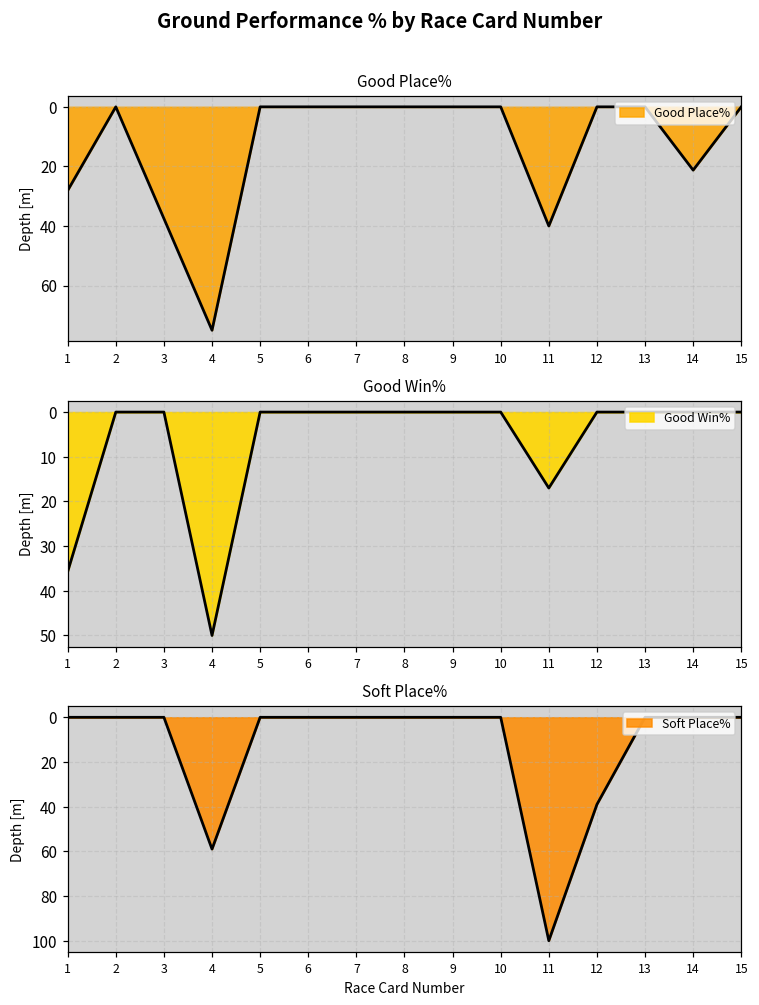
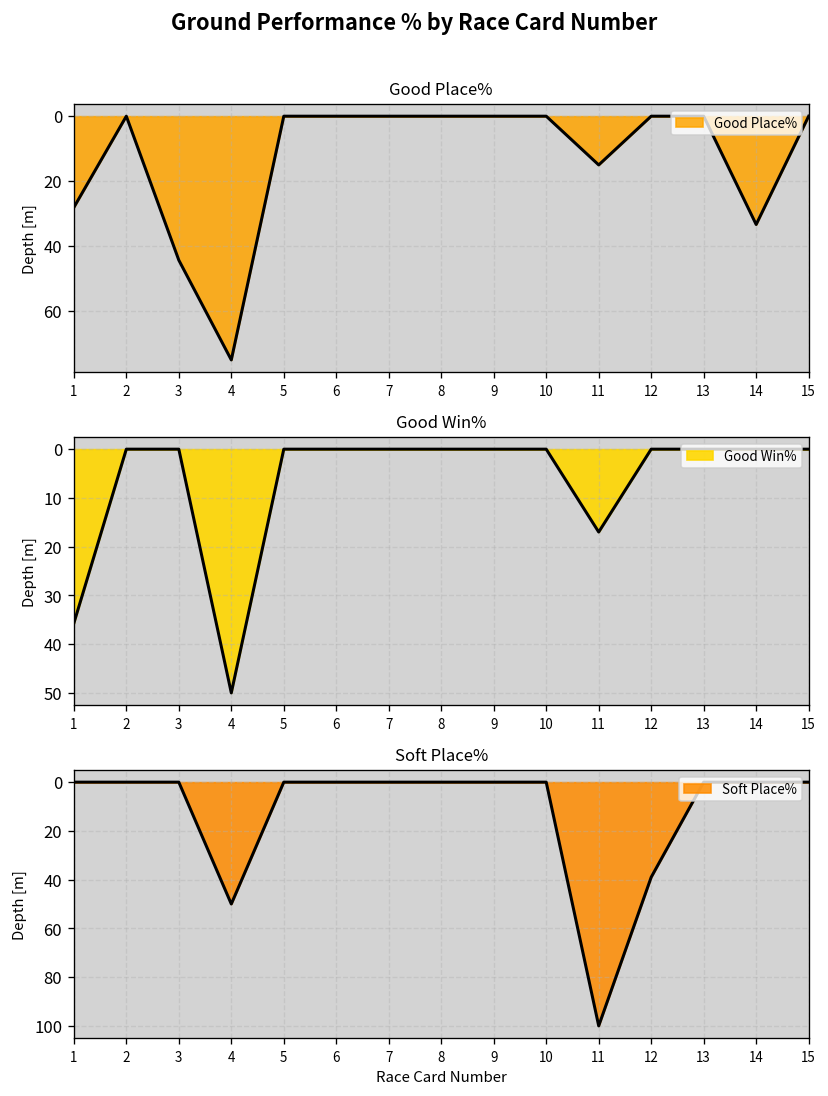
Good Place%, 3: 38 -> 44
Good Place%, 11: 40 -> 15
Good Place%, 14: 21 -> 33
Soft Place%, 4: 59 -> 50
